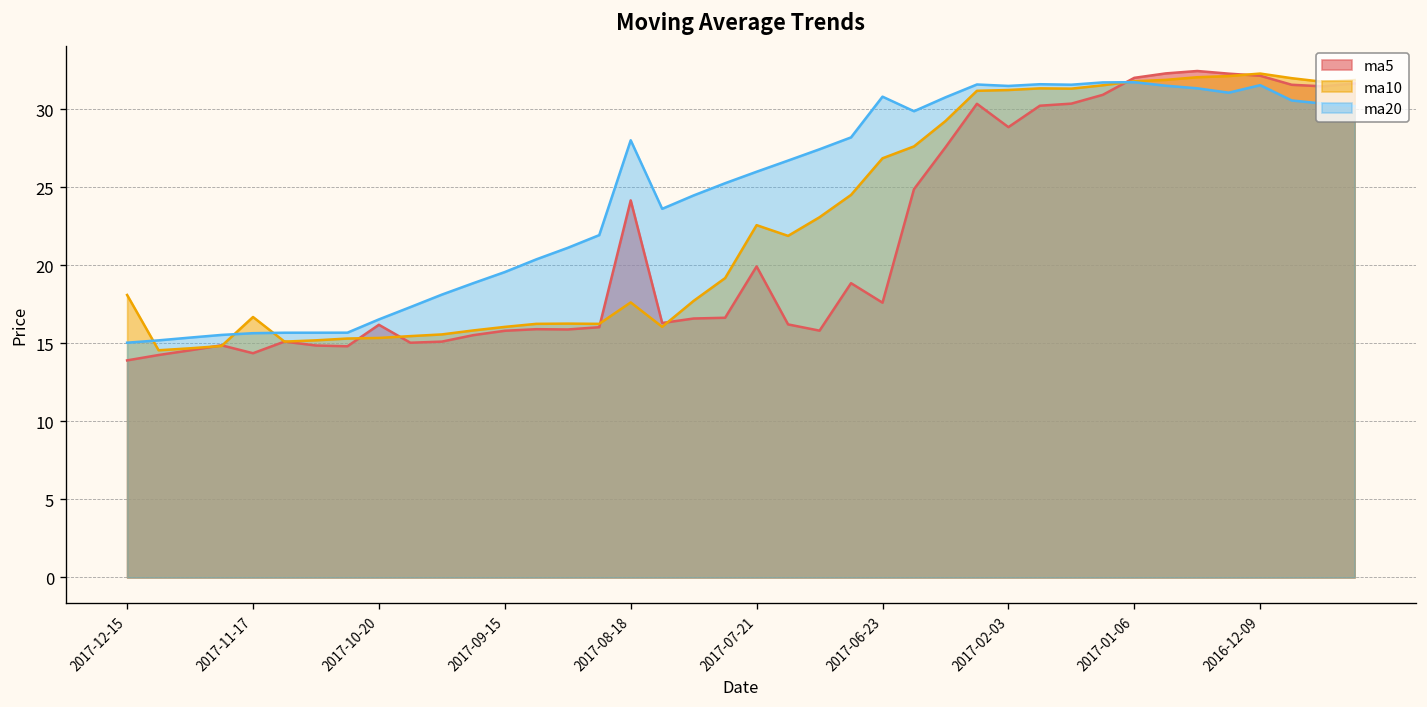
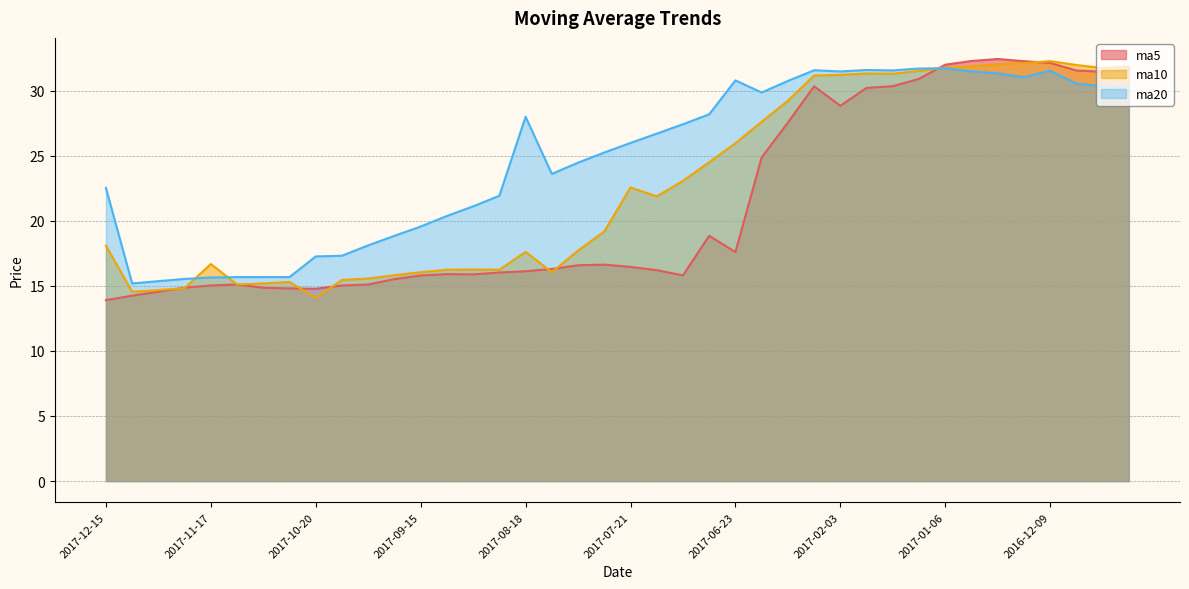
ma20, 2017-12-15: 15.0 -> 22.5
ma5, 2017-11-17: 14.4 -> 15.0
ma5, 2017-10-20: 16.2 -> 14.8
ma10, 2017-10-20: 15.3 -> 14.1
ma20, 2017-10-20: 16.5 -> 17.3
ma5, 2017-08-18: 24.1 -> 16.1
ma5, 2017-07-21: 19.9 -> 16.5
ma10, 2017-06-23: 26.8 -> 26.0
